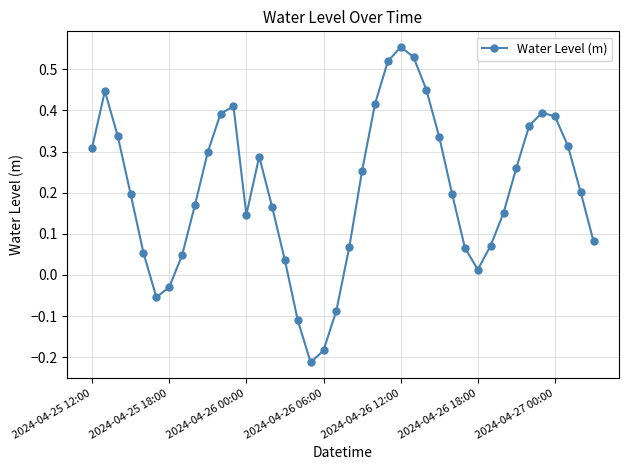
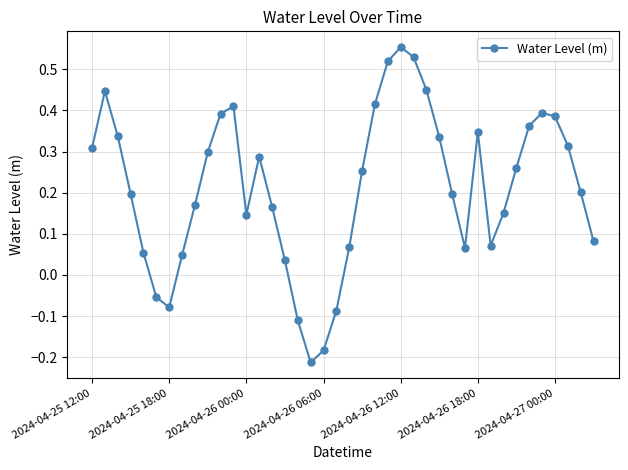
2024-04-25 18:00: -0.03 -> -0.08
2024-04-26 18:00: 0.01 -> 0.35
